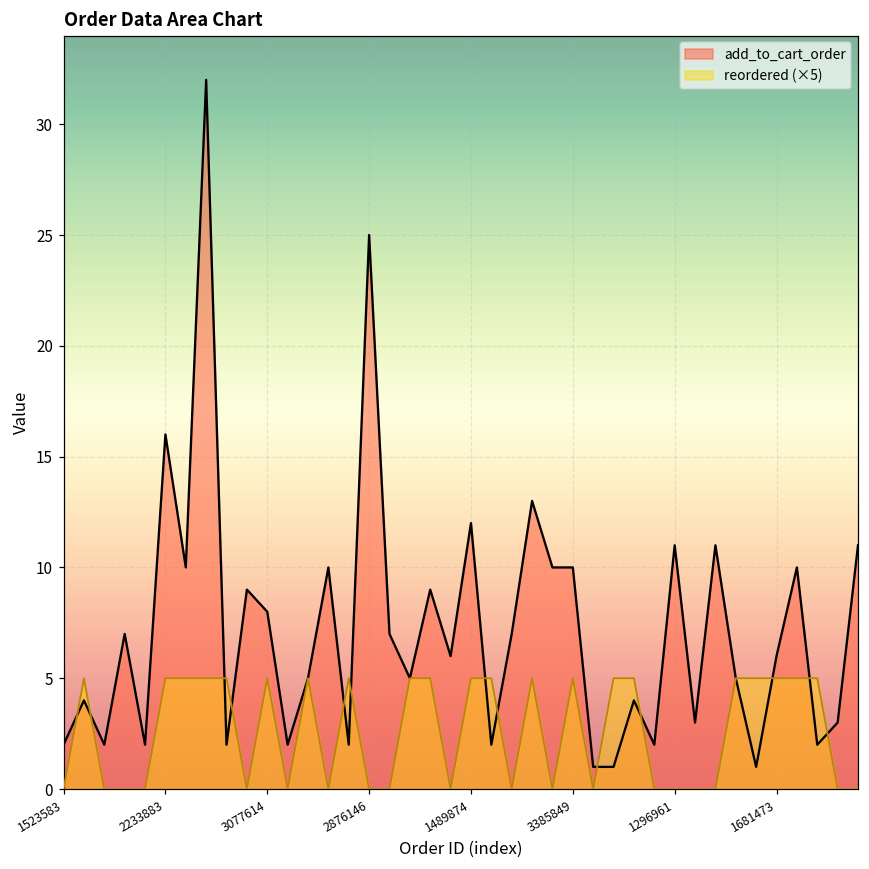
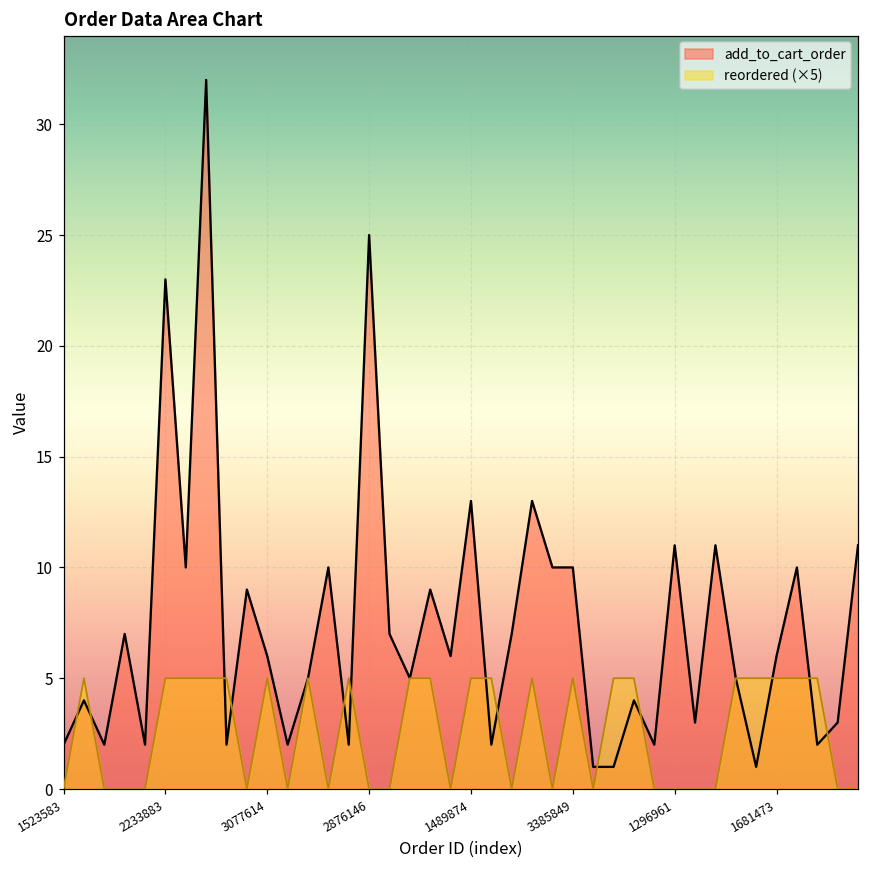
add_to_cart_order, 2233883: 16 -> 23
add_to_cart_order, 3077614: 8 -> 6
add_to_cart_order, 1489874: 12 -> 13
